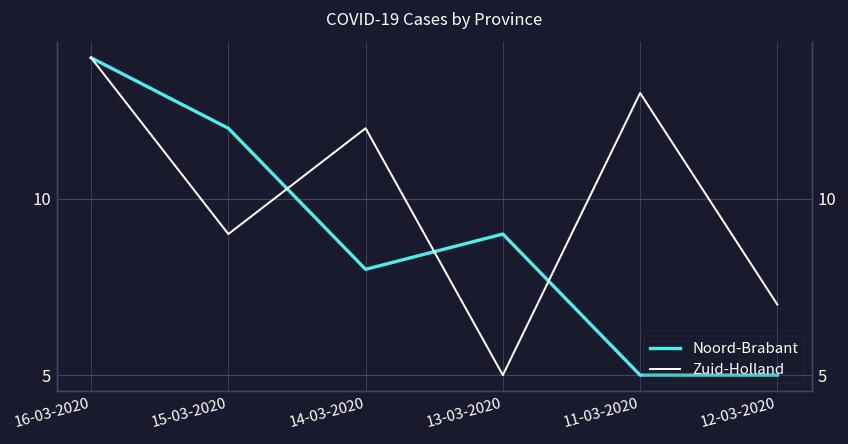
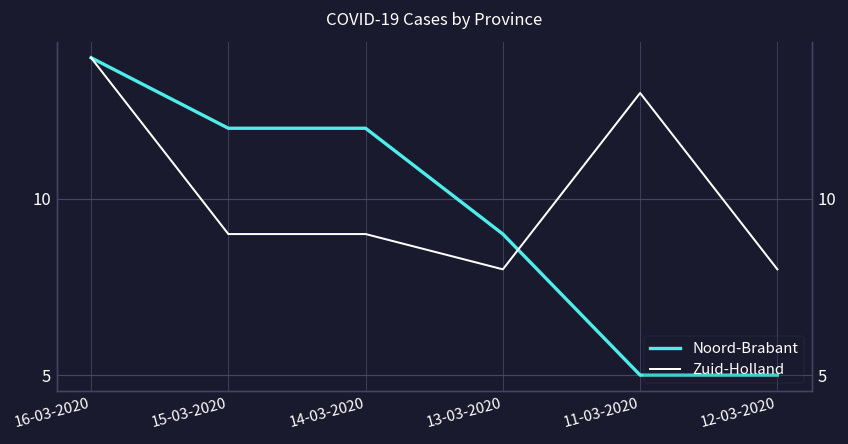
Noord-Brabant, 14-03-2020: 8 -> 12
Zuid-Holland, 14-03-2020: 12 -> 9
Zuid-Holland, 13-03-2020: 5 -> 8
Zuid-Holland, 12-03-2020: 7 -> 8
